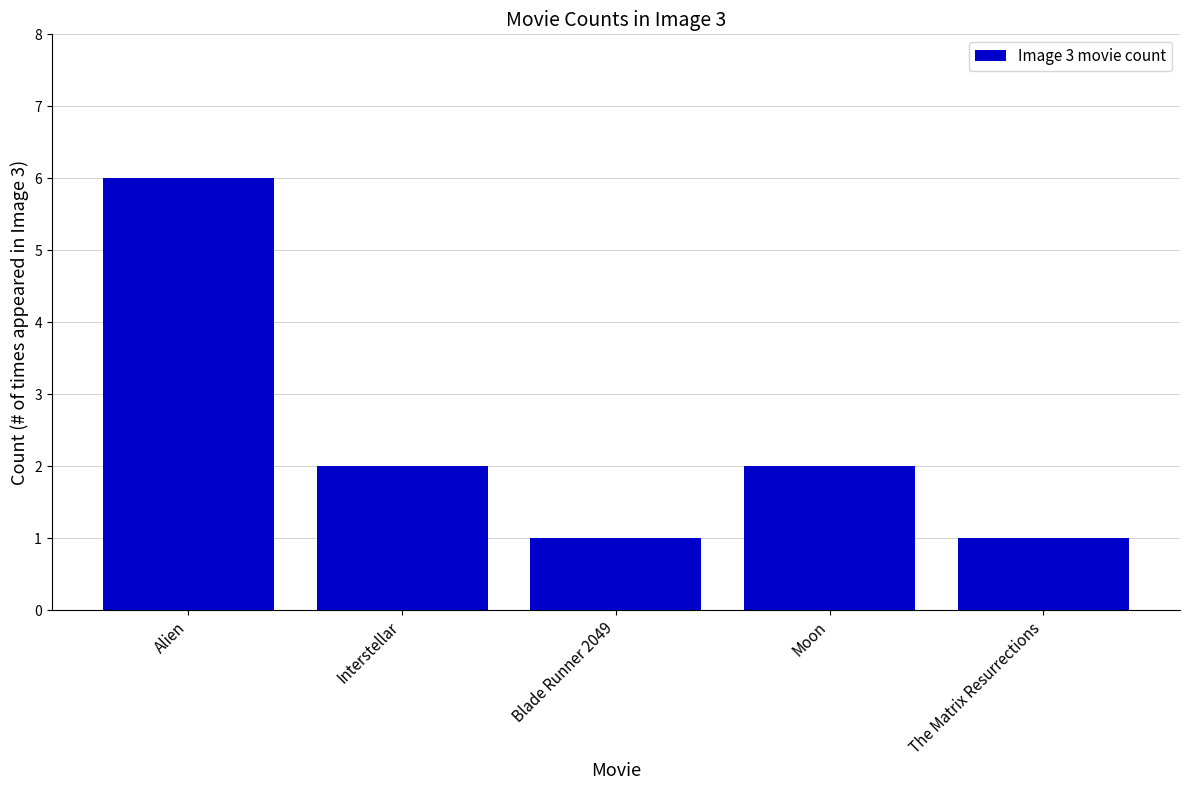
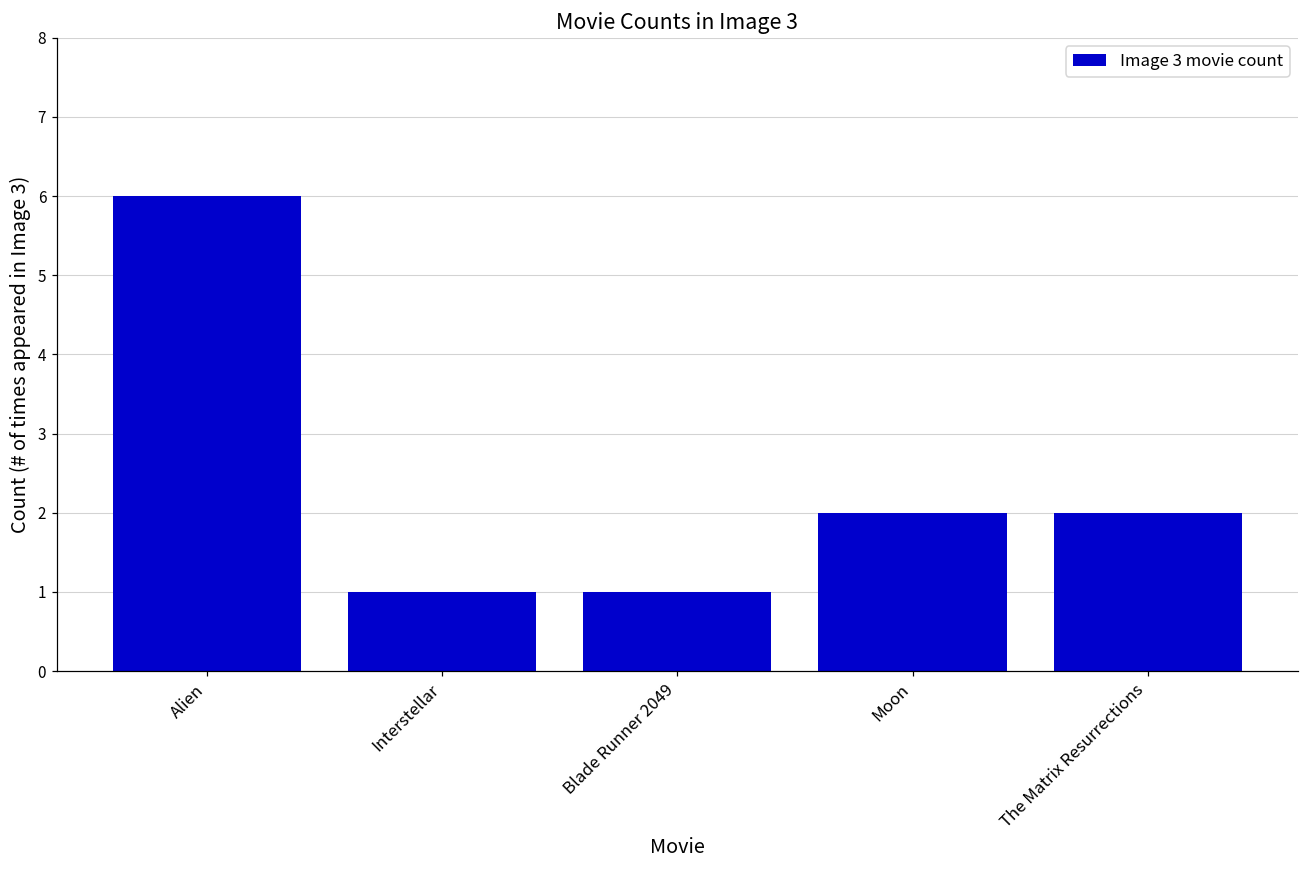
Interstellar: 2 -> 1
The Matrix Resurrections: 1 -> 2
